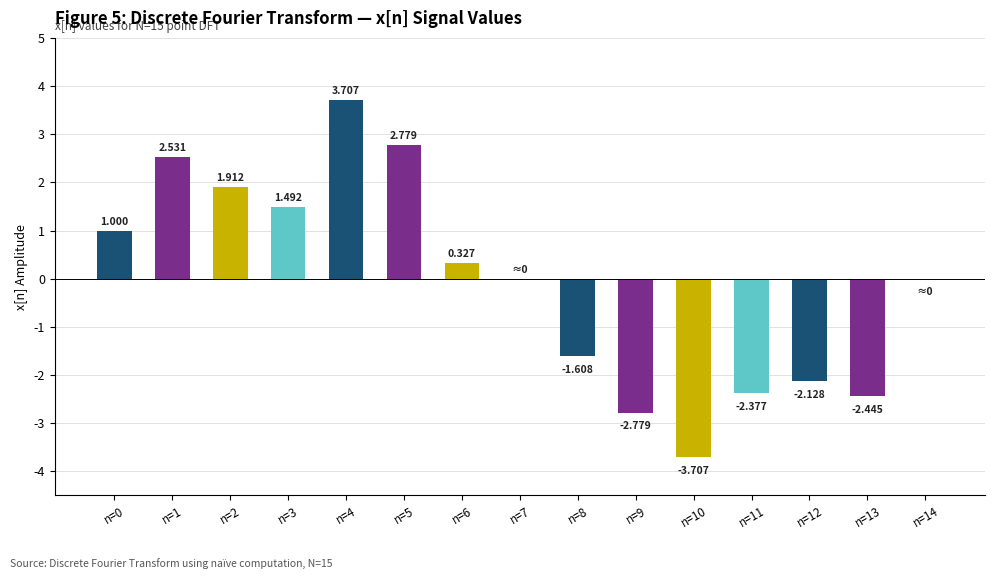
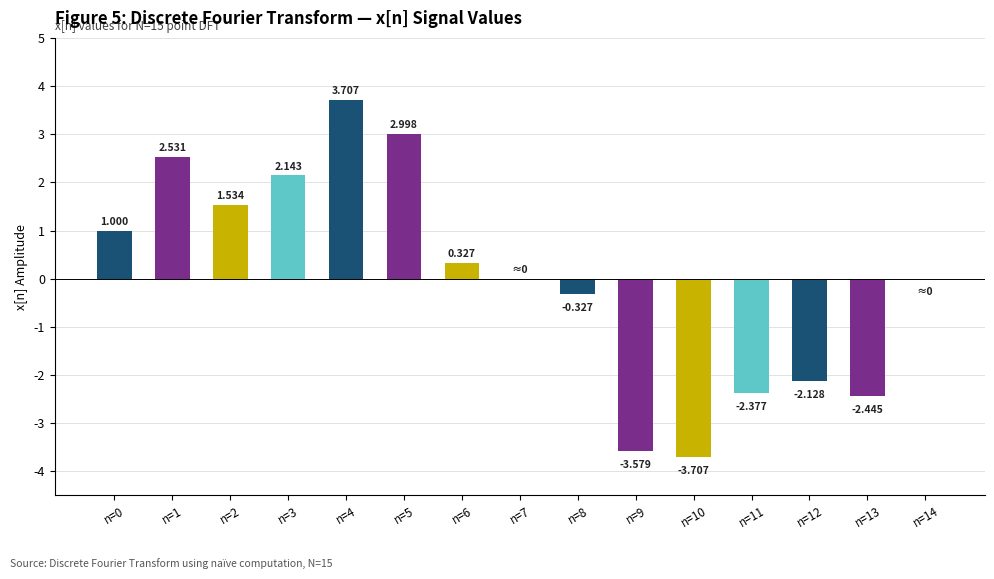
n=2: 1.912 -> 1.534
n=3: 1.492 -> 2.143
n=5: 2.779 -> 2.998
n=8: -1.608 -> -0.327
n=9: -2.779 -> -3.579
